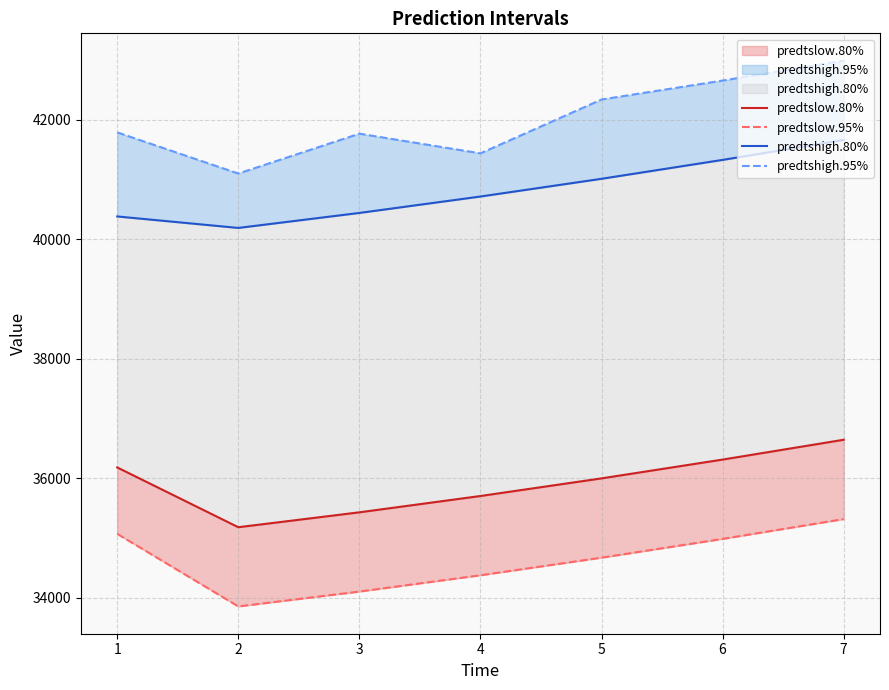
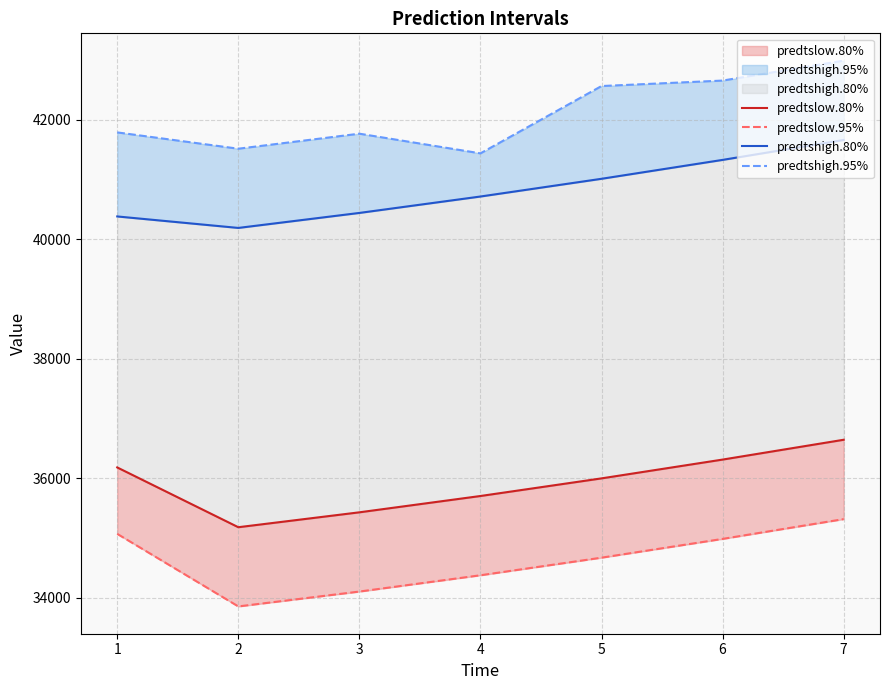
predtshigh.95%, 2: 41100 -> 41500
predtshigh.95%, 5: 42300 -> 42600
